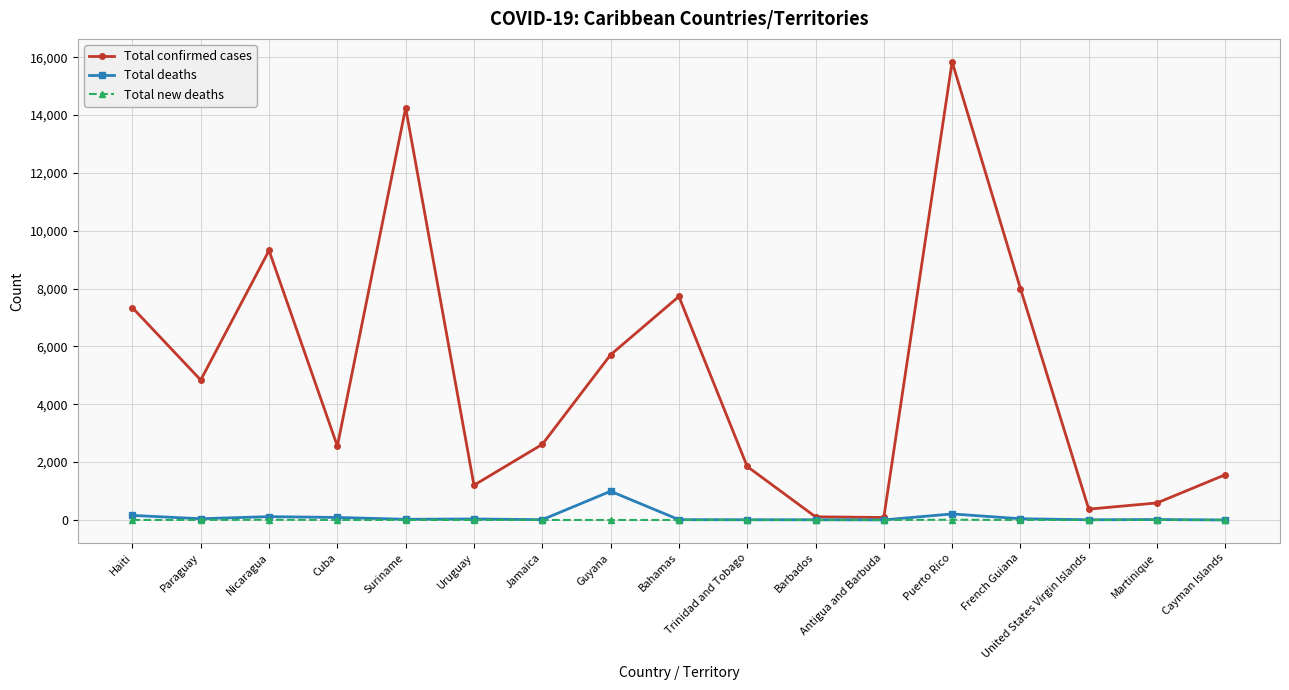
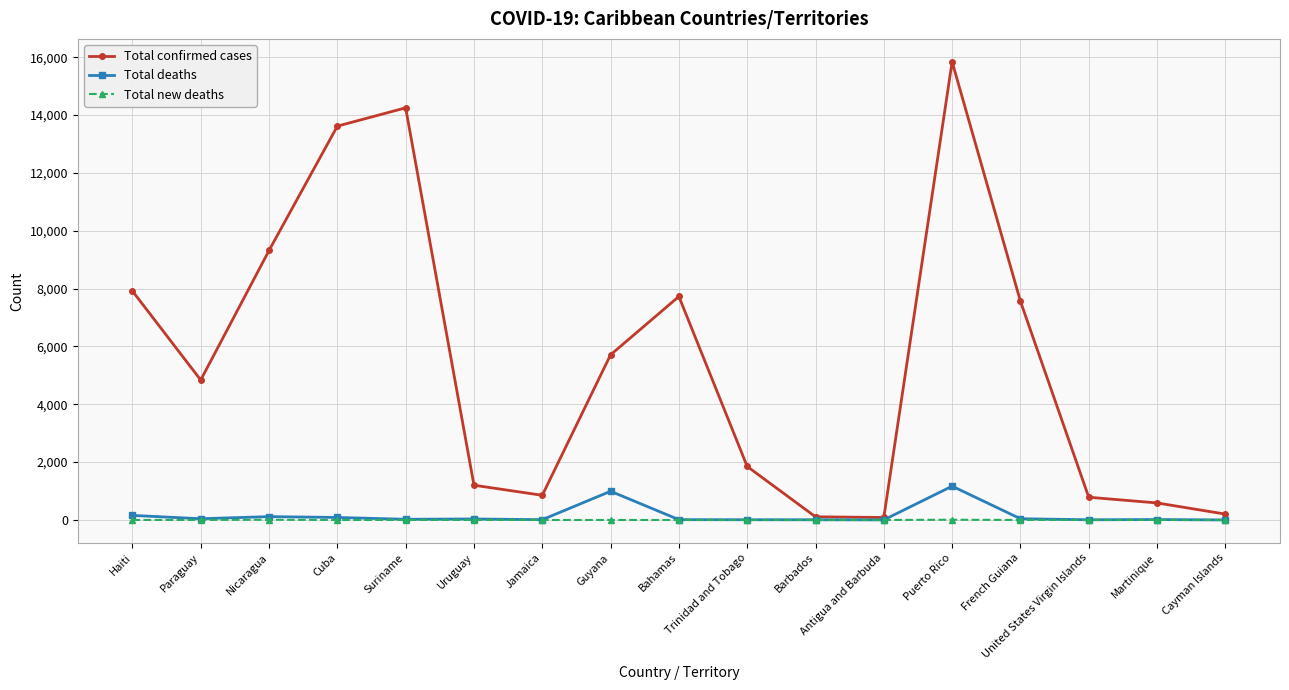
Total confirmed cases, Haiti: 7,300 -> 7,900
Total confirmed cases, Cuba: 2,600 -> 13,600
Total confirmed cases, Jamaica: 2,600 -> 900
Total deaths, Puerto Rico: 200 -> 1,200
Total confirmed cases, French Guiana: 8,000 -> 7,600
Total confirmed cases, United States Virgin Islands: 400 -> 800
Total confirmed cases, Cayman Islands: 1,600 -> 200
